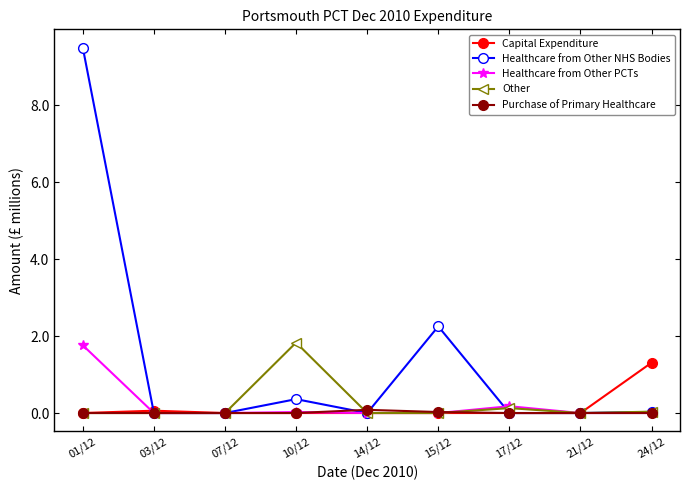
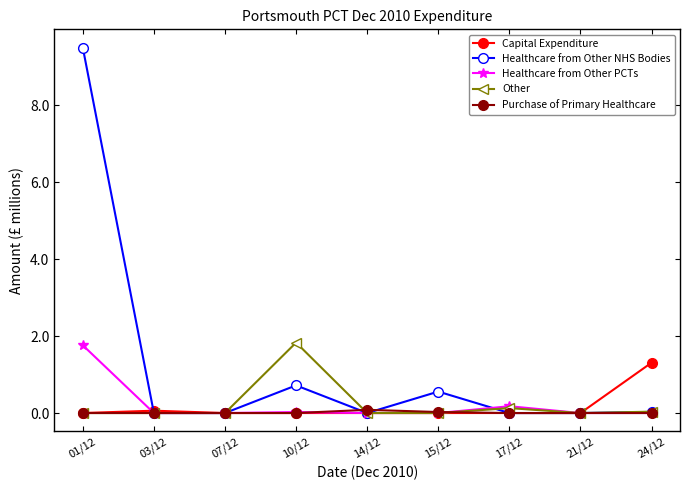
Healthcare from Other NHS Bodies, 10/12: 0.4 -> 0.7
Healthcare from Other NHS Bodies, 15/12: 2.3 -> 0.6
